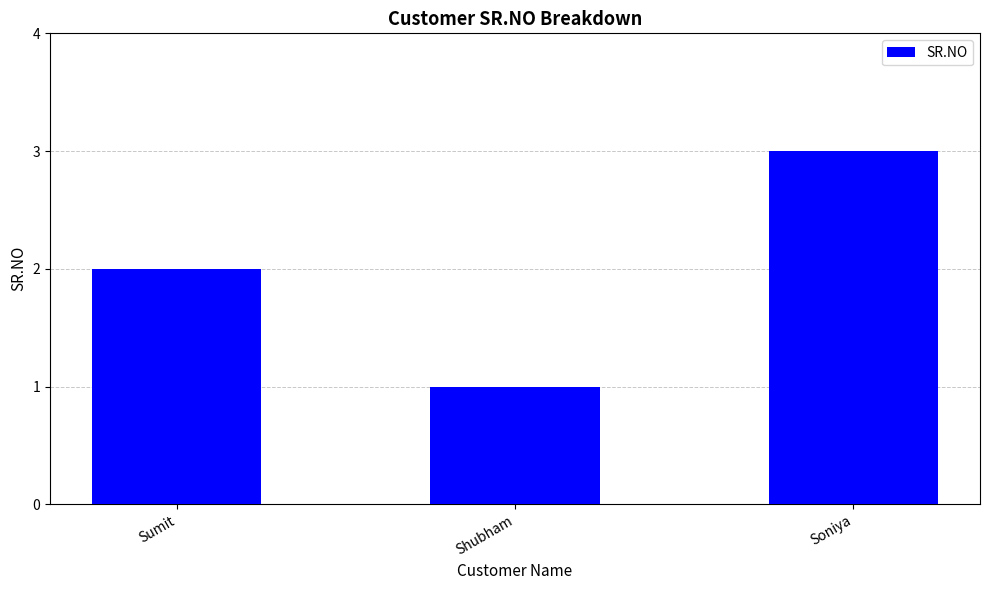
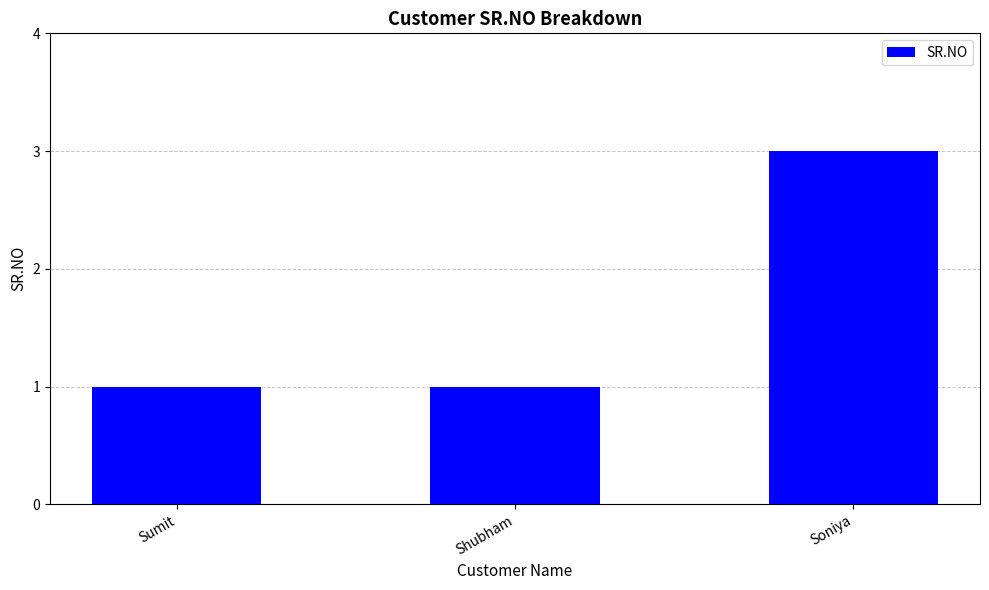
Sumit: 2 -> 1
